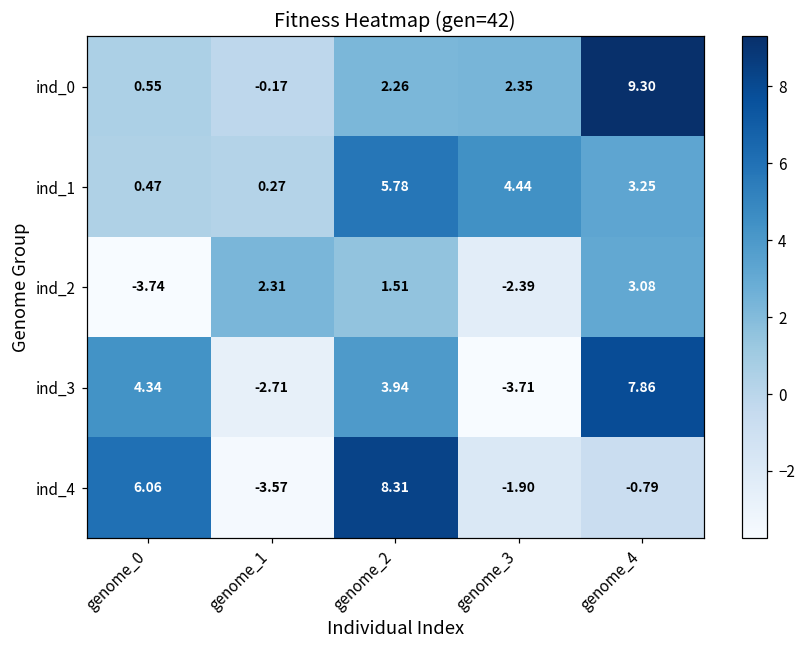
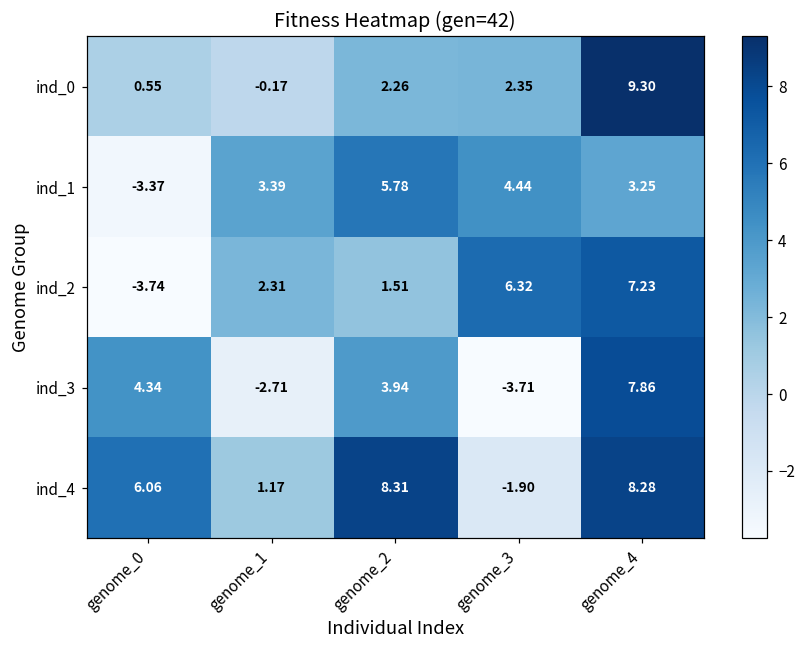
ind_1, genome_0: 0.47 -> -3.37
ind_1, genome_1: 0.27 -> 3.39
ind_2, genome_3: -2.39 -> 6.32
ind_2, genome_4: 3.08 -> 7.23
ind_4, genome_1: -3.57 -> 1.17
ind_4, genome_4: -0.79 -> 8.28
